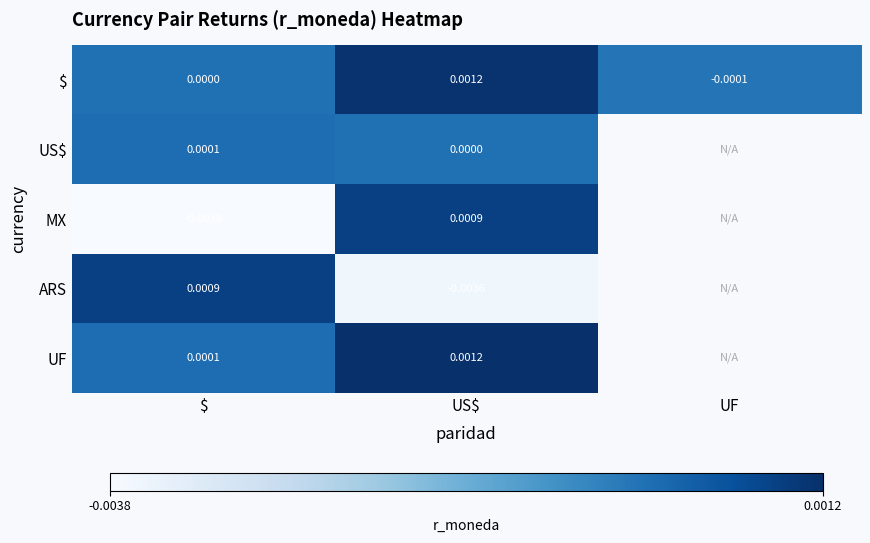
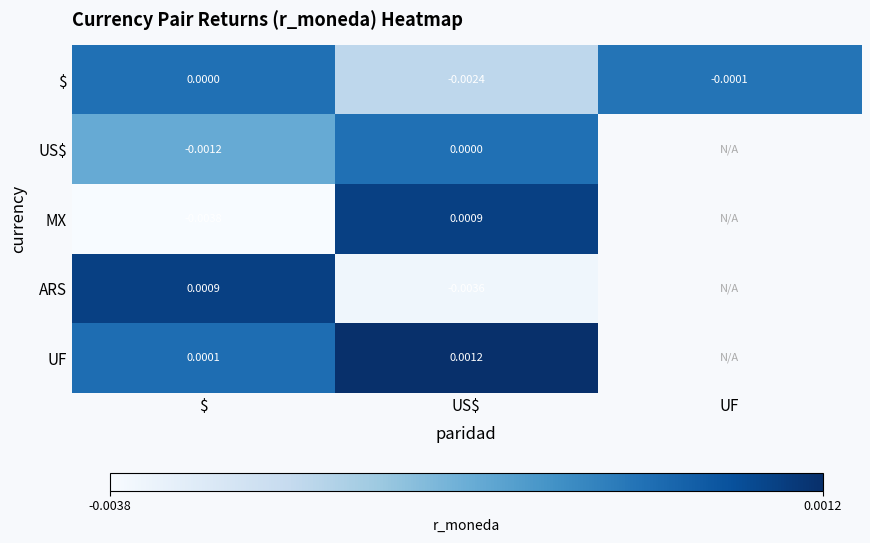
$, US$: 0.0012 -> -0.0024
US$, $: 0.0001 -> -0.0012
